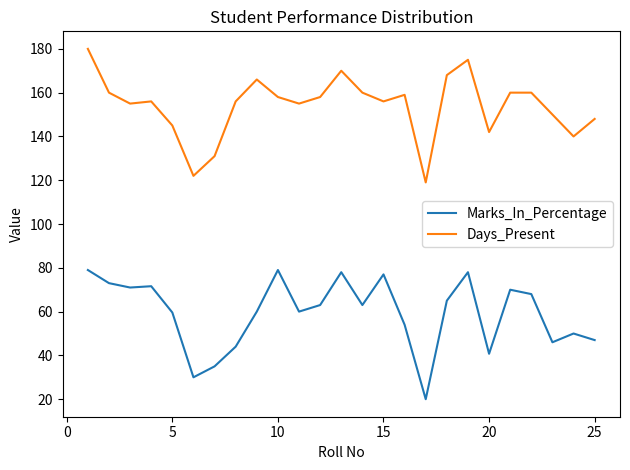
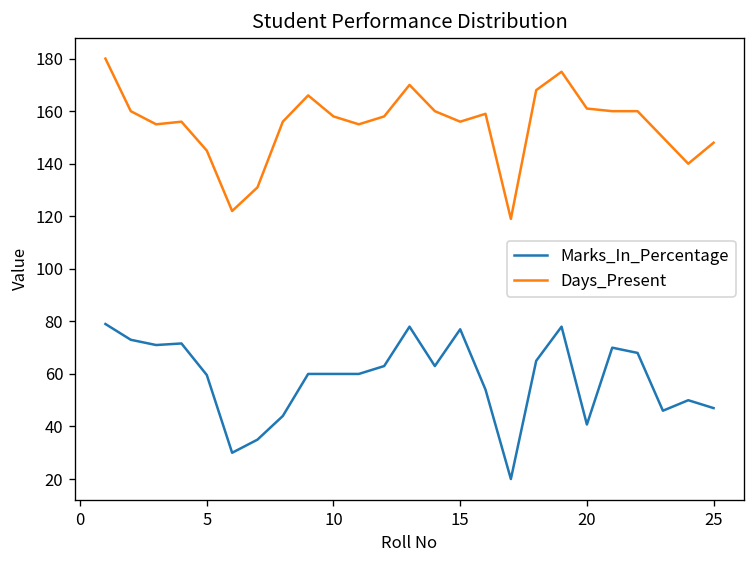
Marks_In_Percentage, 10: 79 -> 60
Days_Present, 20: 142 -> 161
